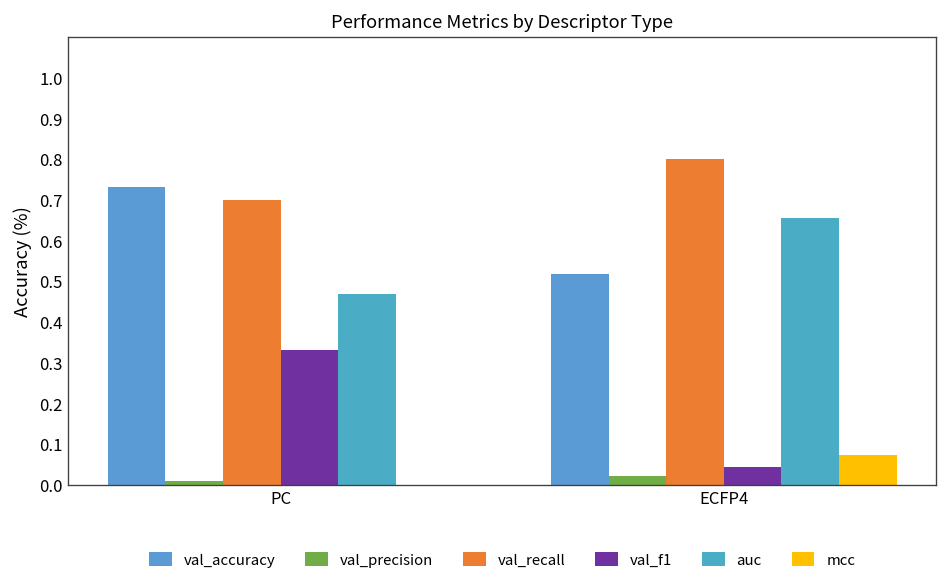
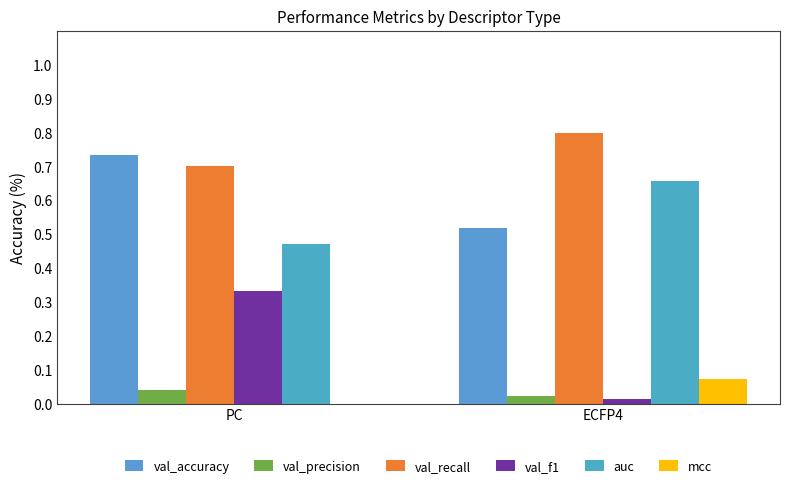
val_precision, PC: 0.01 -> 0.04
val_f1, ECFP4: 0.04 -> 0.02
